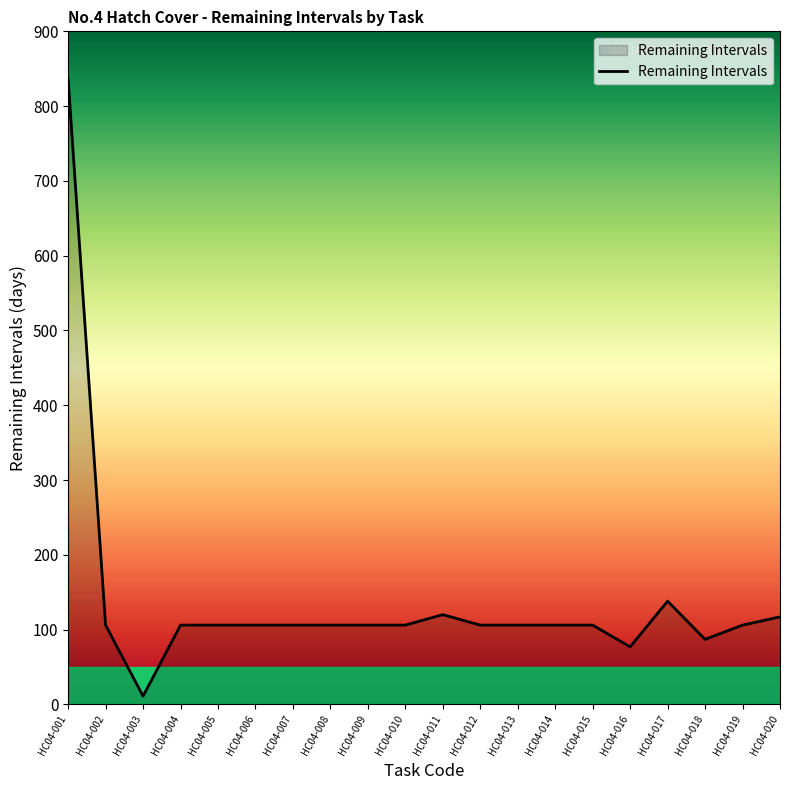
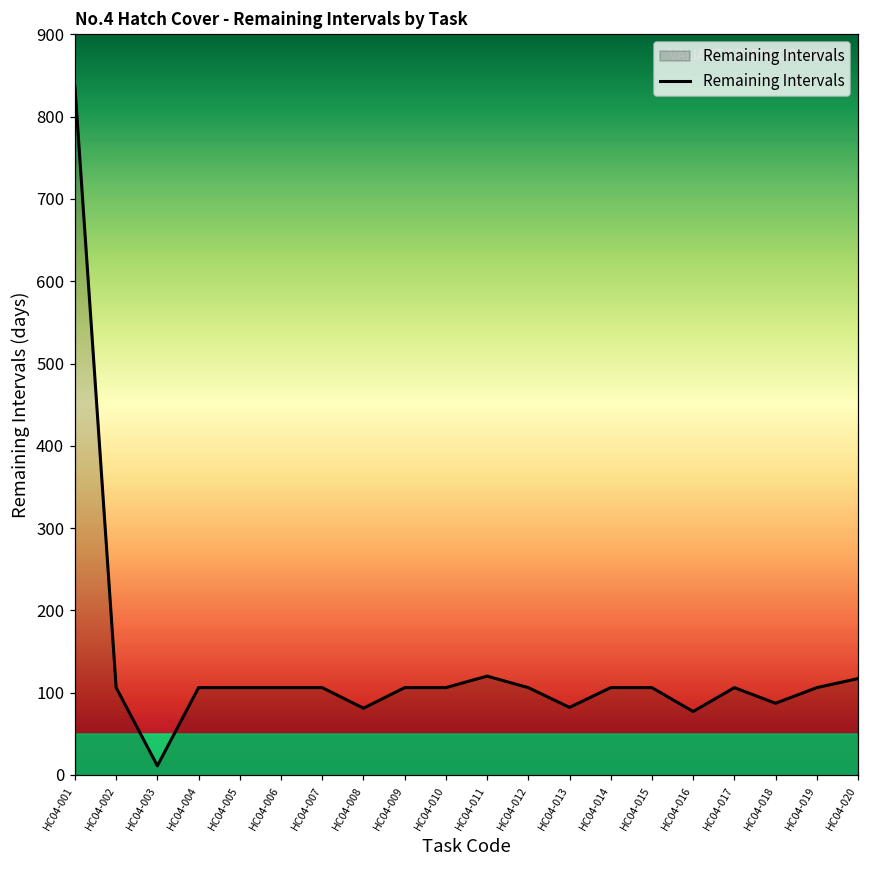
HC04-008: 110 -> 80
HC04-013: 110 -> 80
HC04-017: 140 -> 110
